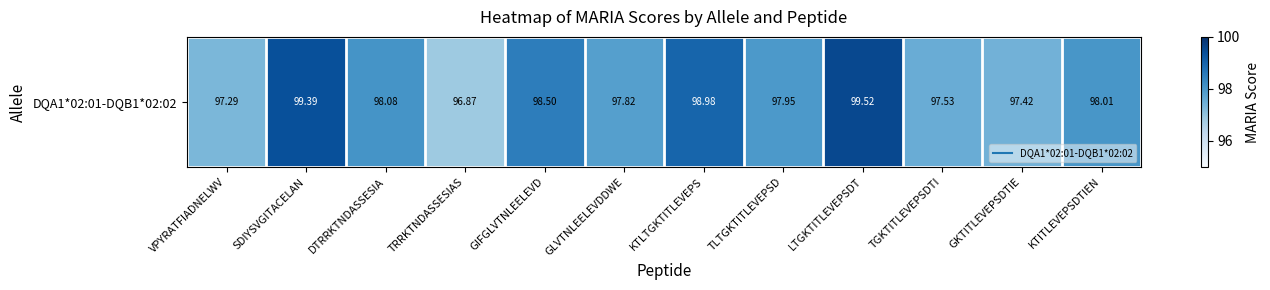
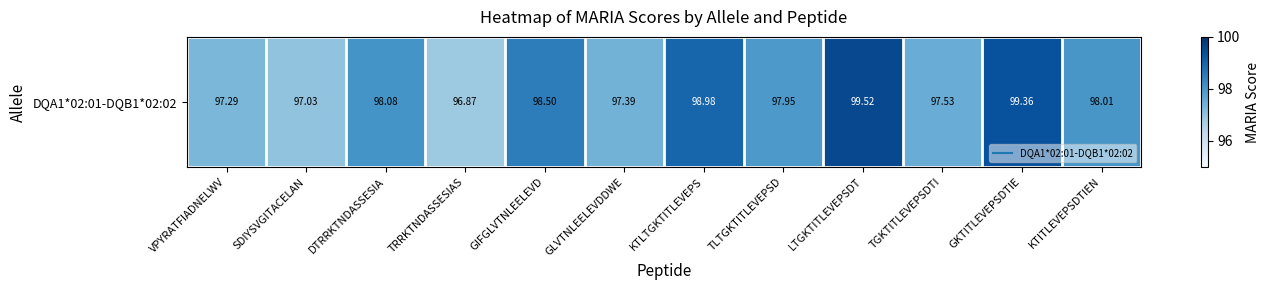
DQA1*02:01-DQB1*02:02, SDIYSVGITACELAN: 99.39 -> 97.03
DQA1*02:01-DQB1*02:02, GLVTNLEELEVDDWE: 97.82 -> 97.39
DQA1*02:01-DQB1*02:02, GKTITLEVEPSDTIE: 97.42 -> 99.36
